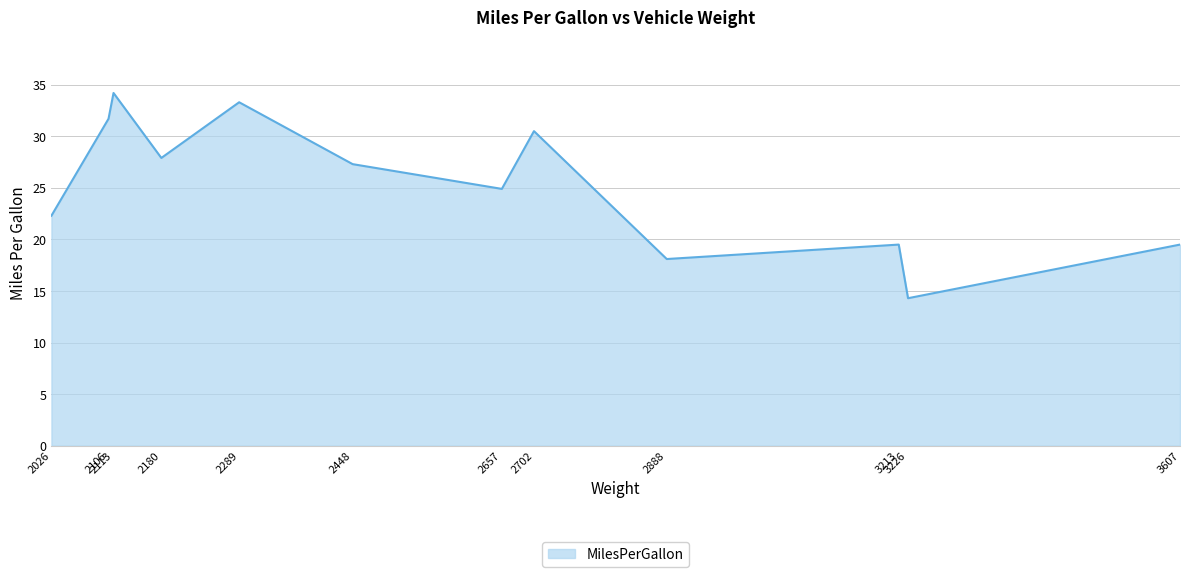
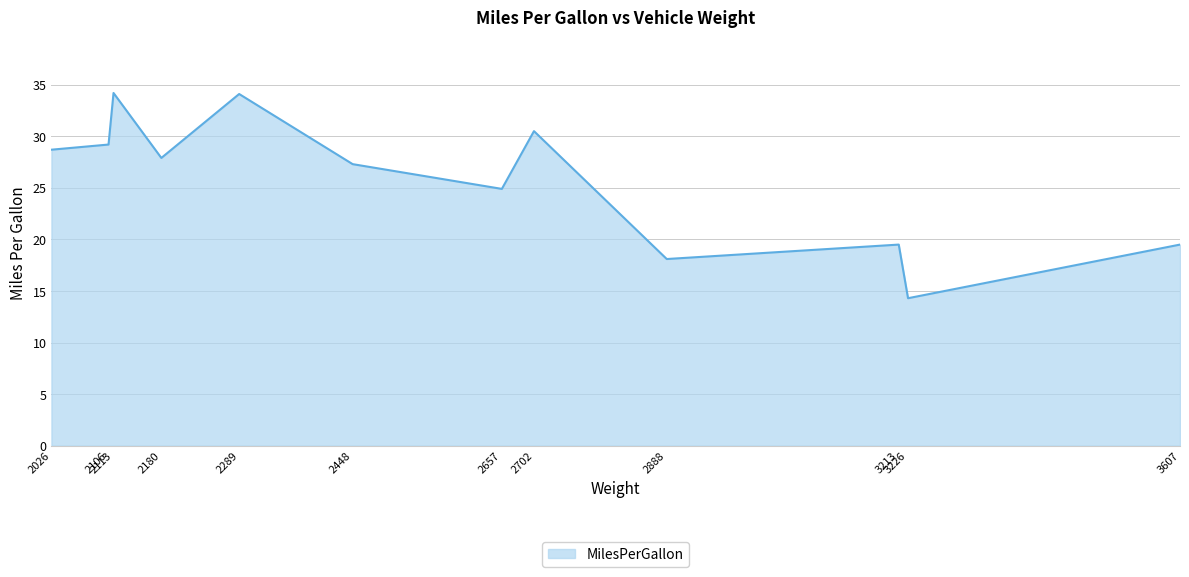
2026: 22.3 -> 28.7
2106: 31.7 -> 29.2
2289: 33.3 -> 34.1
